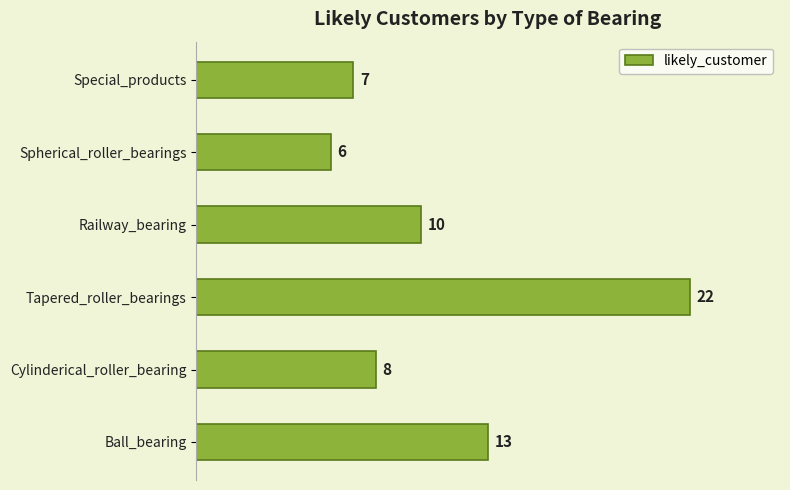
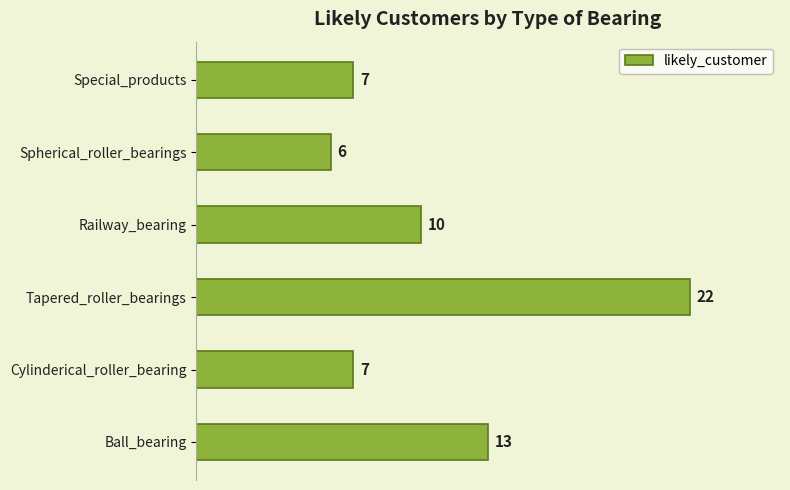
Cylinderical_roller_bearing: 8 -> 7
